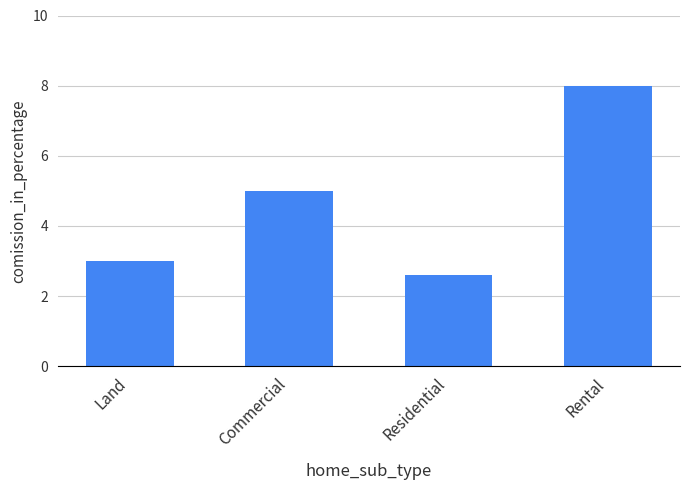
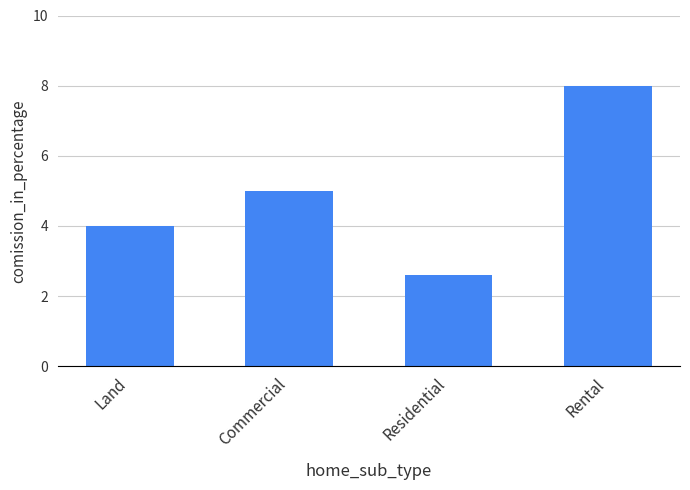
Land: 3 -> 4
